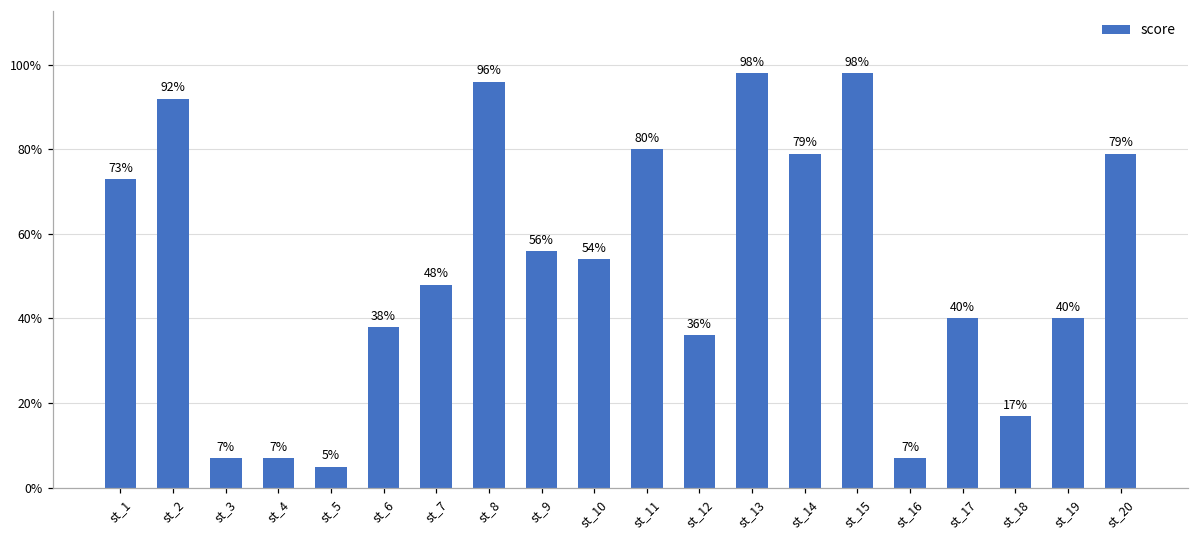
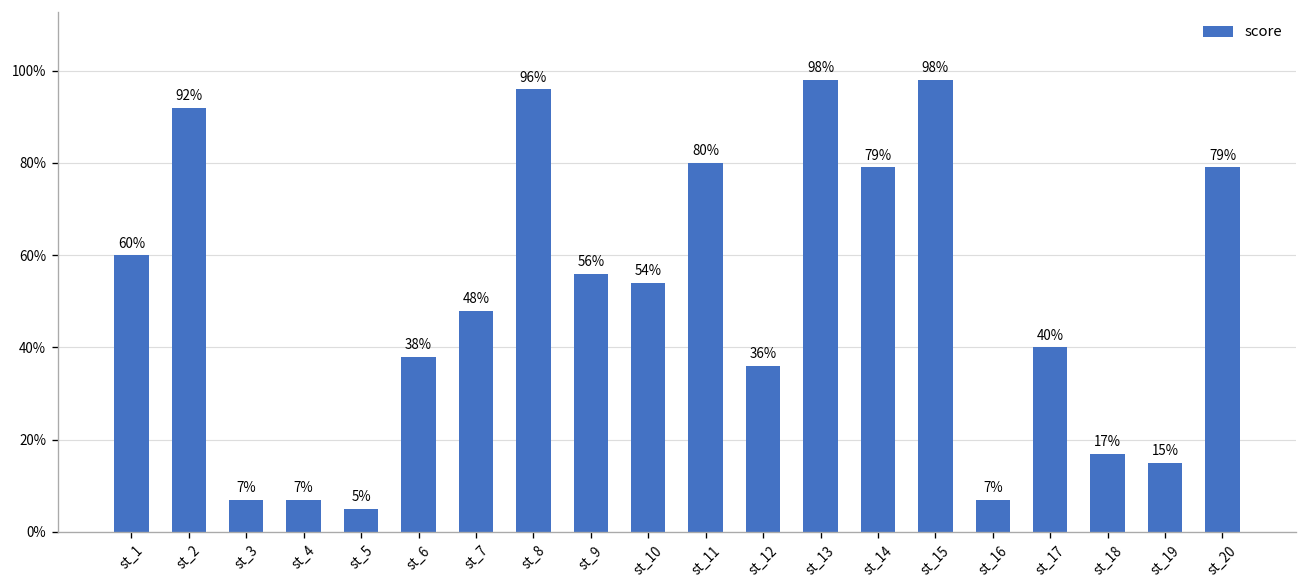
st_1: 73% -> 60%
st_19: 40% -> 15%
